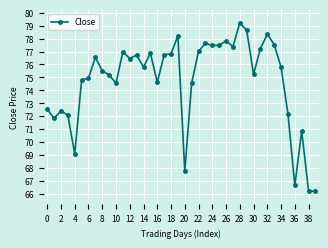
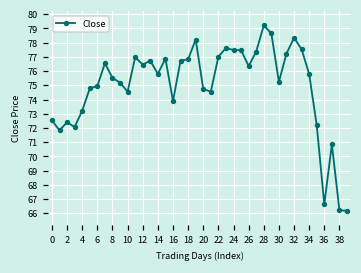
4: 69.1 -> 73.2
16: 74.6 -> 73.9
20: 67.7 -> 74.8
26: 77.8 -> 76.4
